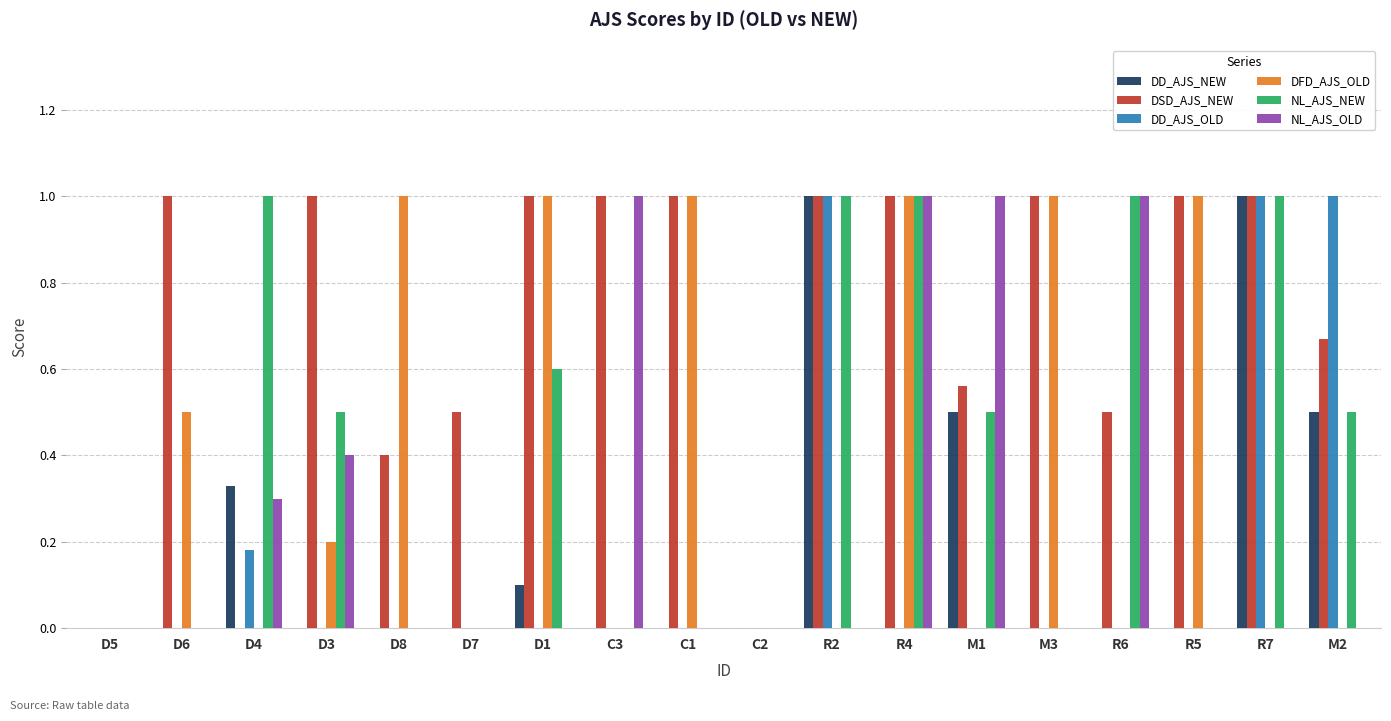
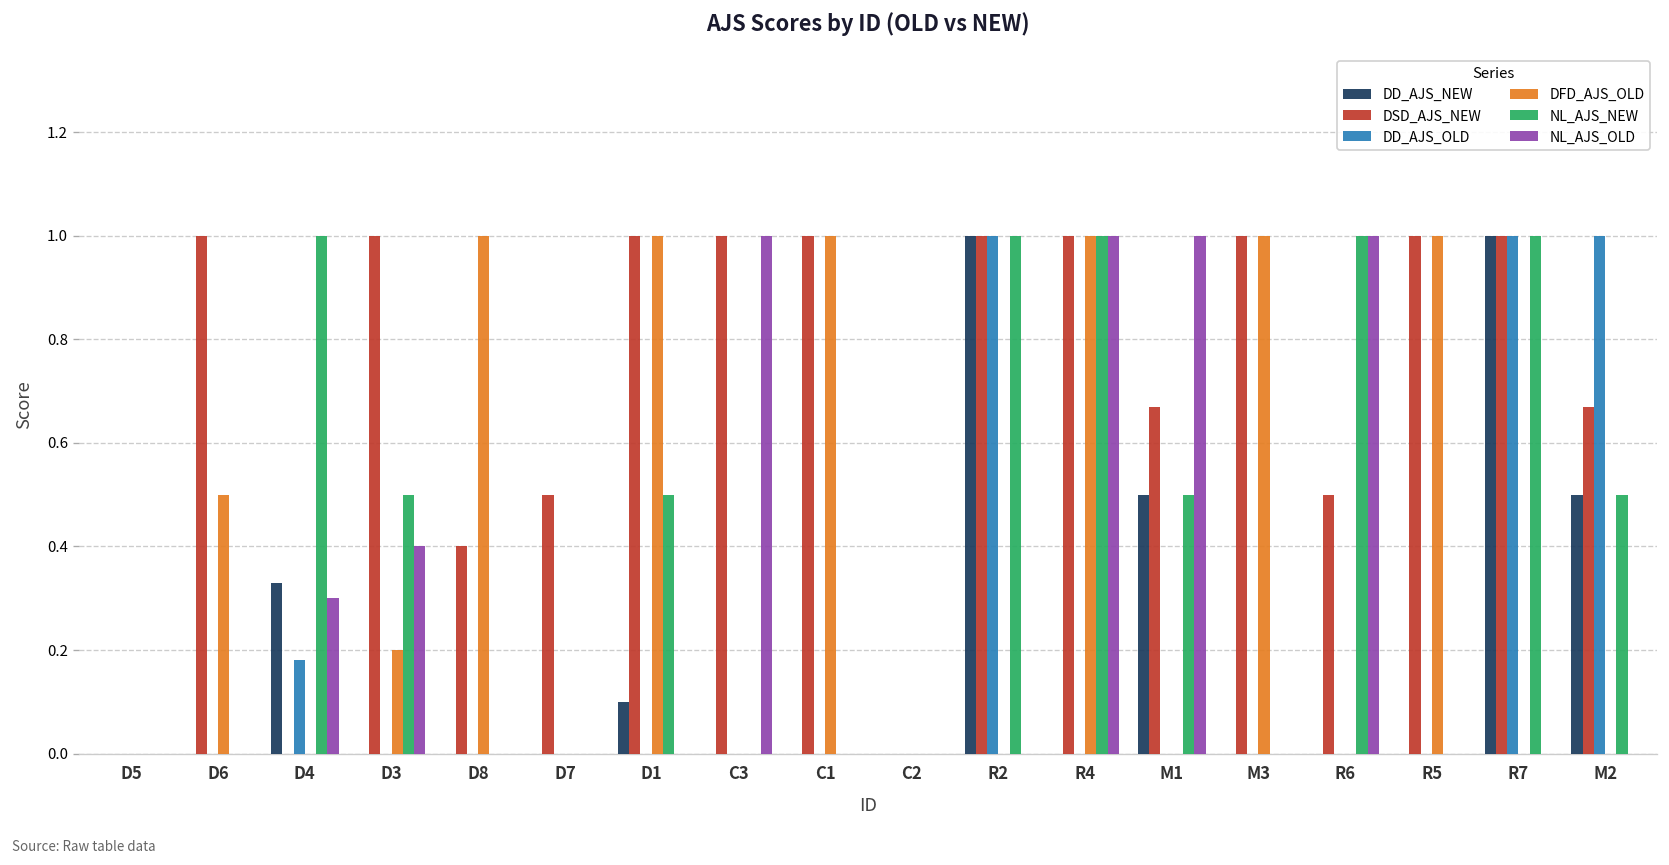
NL_AJS_NEW, D1: 0.6 -> 0.5
DSD_AJS_NEW, M1: 0.56 -> 0.67
